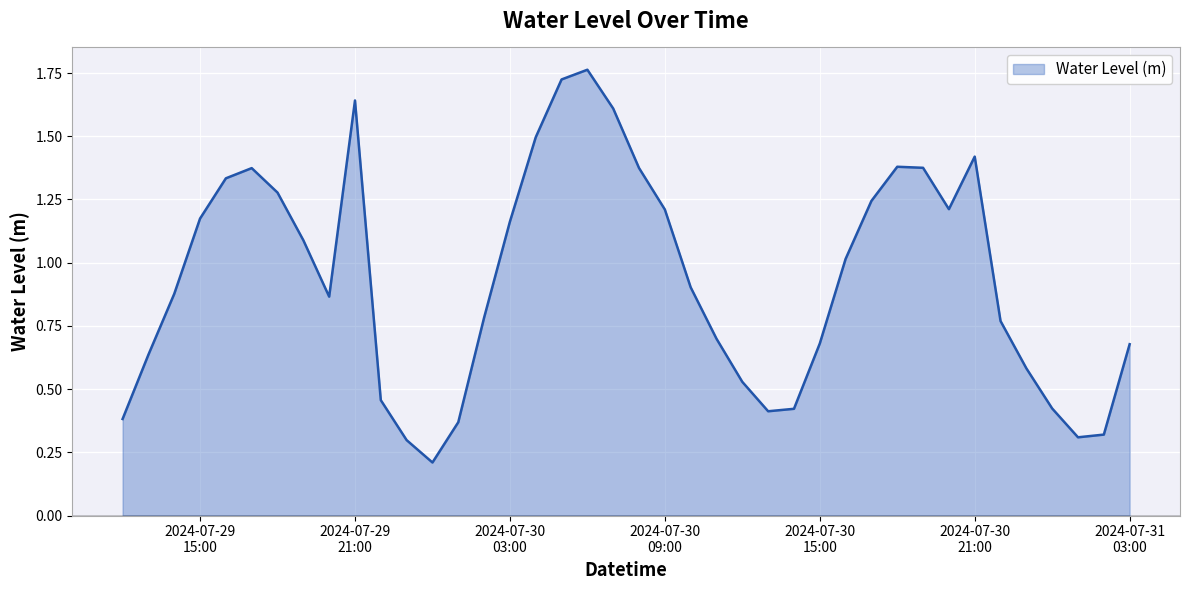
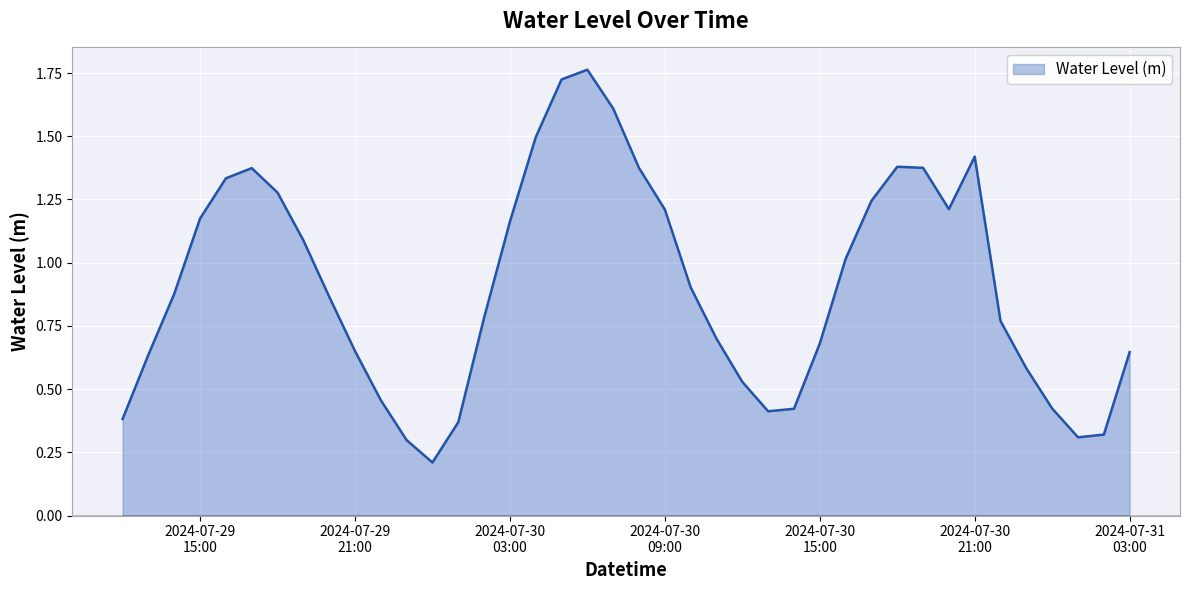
2024-07-29 21:00: 1.64 -> 0.65
2024-07-31 03:00: 0.68 -> 0.65
